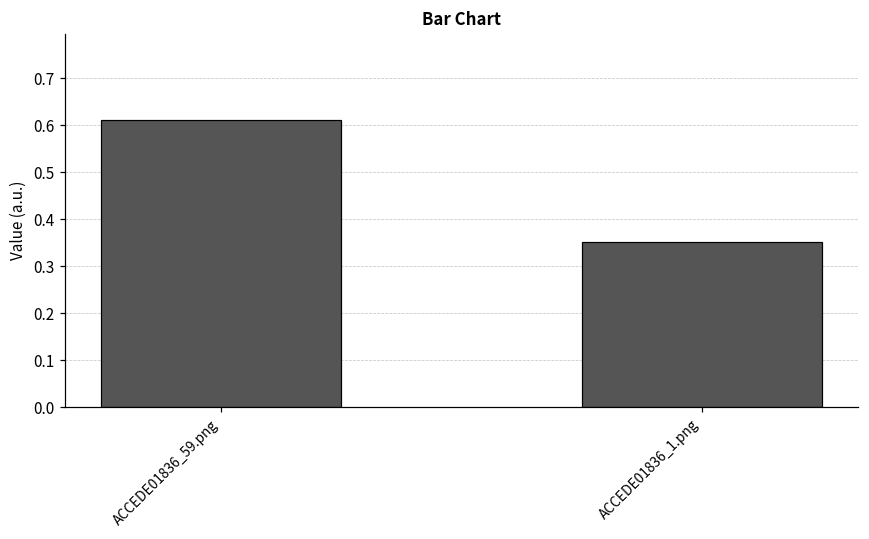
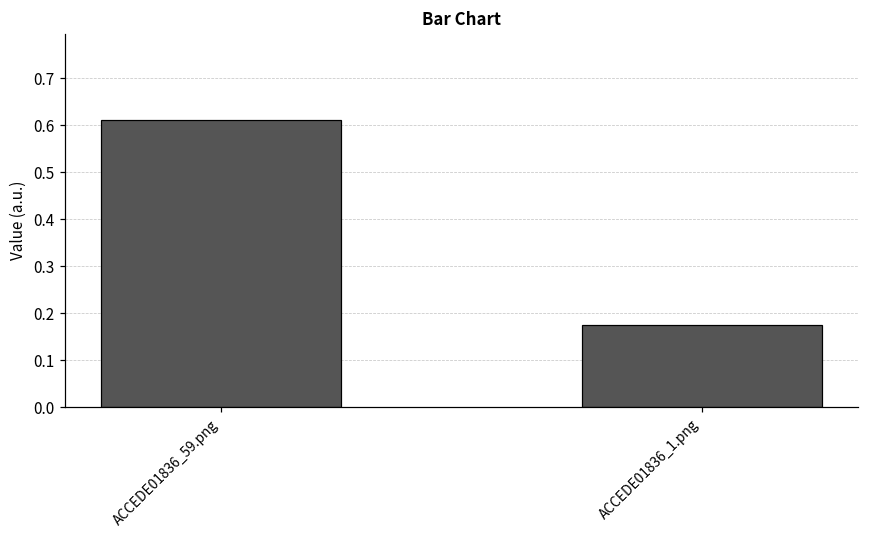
ACCEDE01836_1.png: 0.35 -> 0.17
